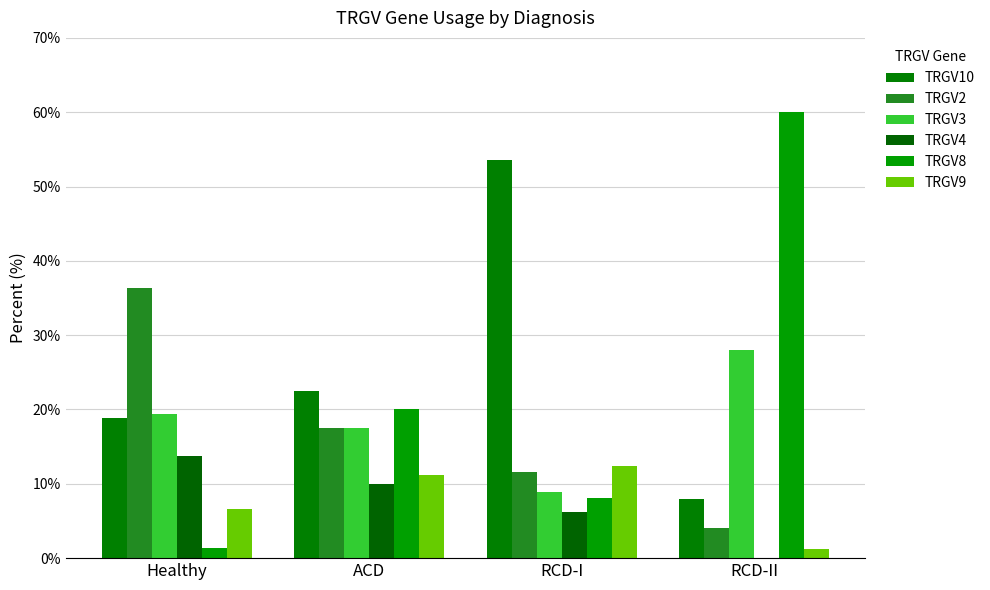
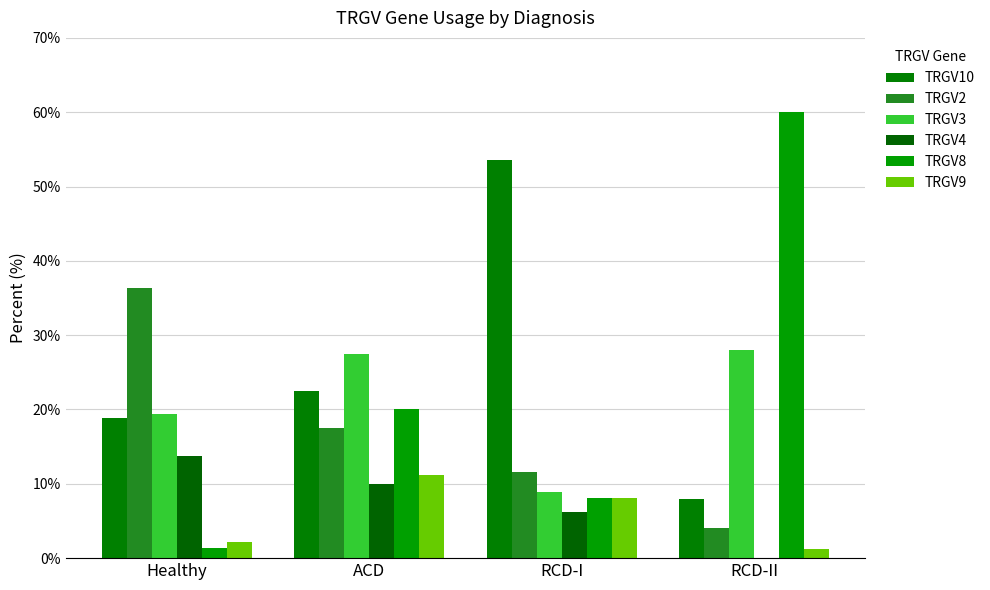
TRGV9, Healthy: 7% -> 2%
TRGV3, ACD: 18% -> 27%
TRGV9, RCD-I: 12% -> 8%
